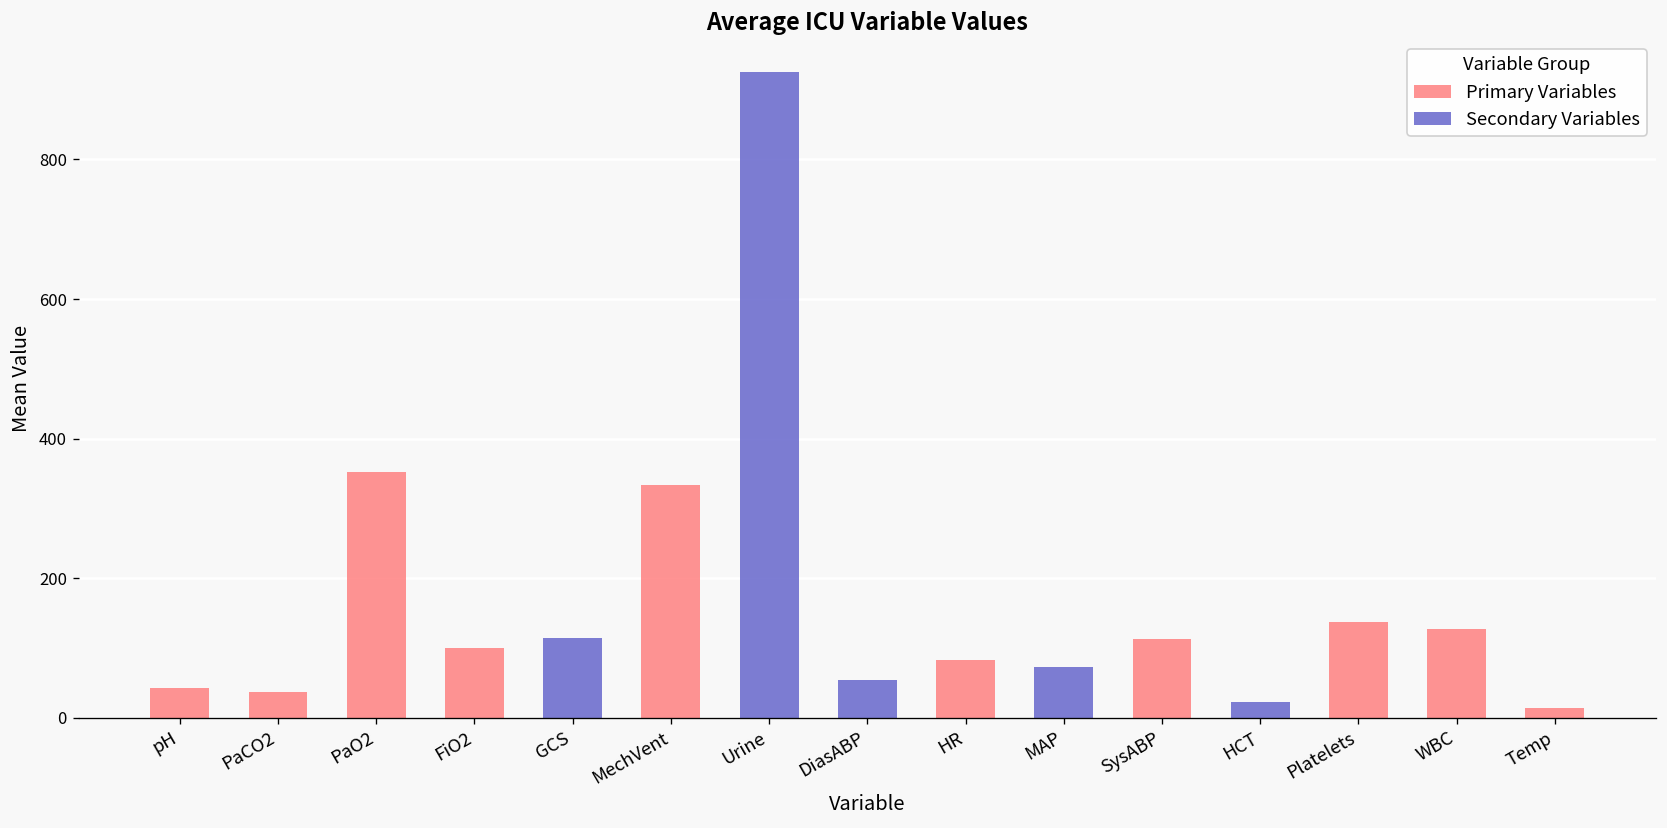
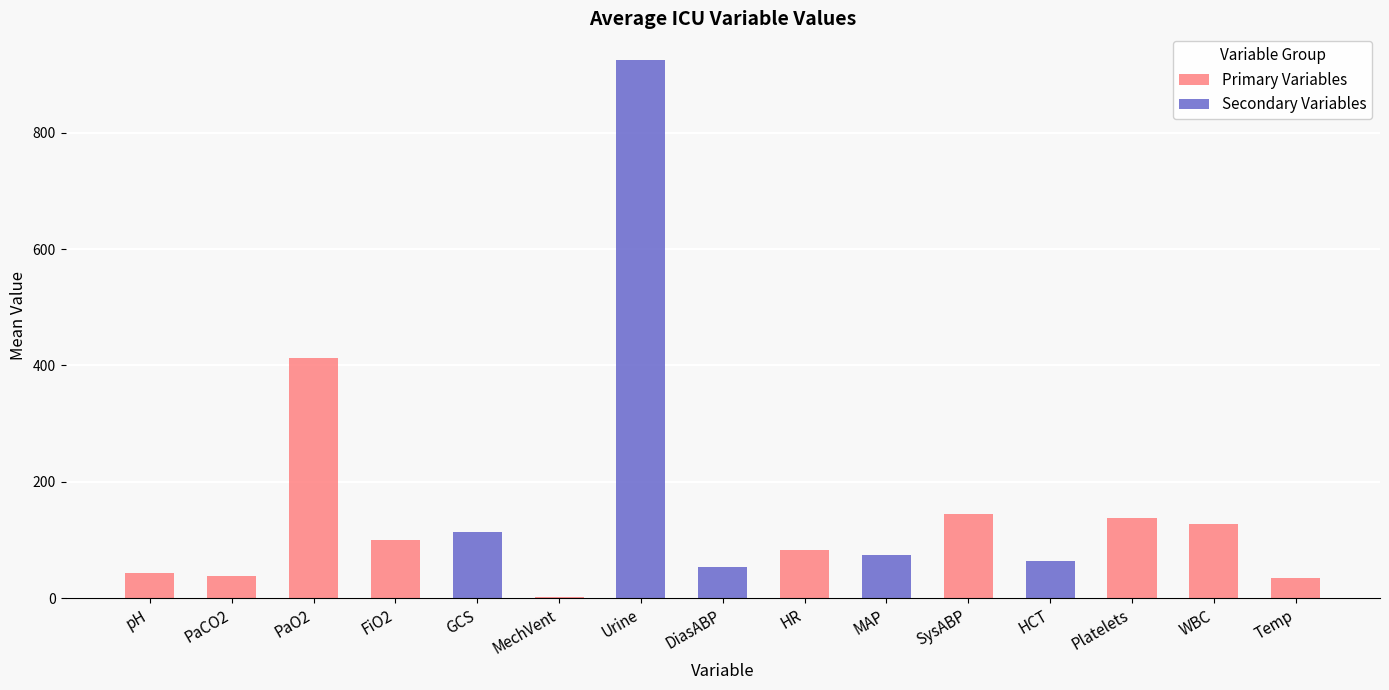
Primary Variables, PaO2: 350 -> 410
Primary Variables, MechVent: 330 -> 0
Primary Variables, SysABP: 110 -> 150
Secondary Variables, HCT: 20 -> 60
Primary Variables, Temp: 10 -> 30
